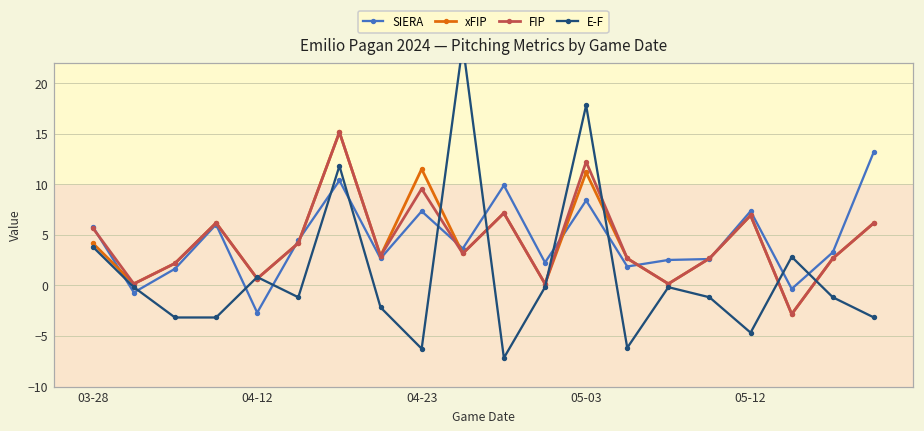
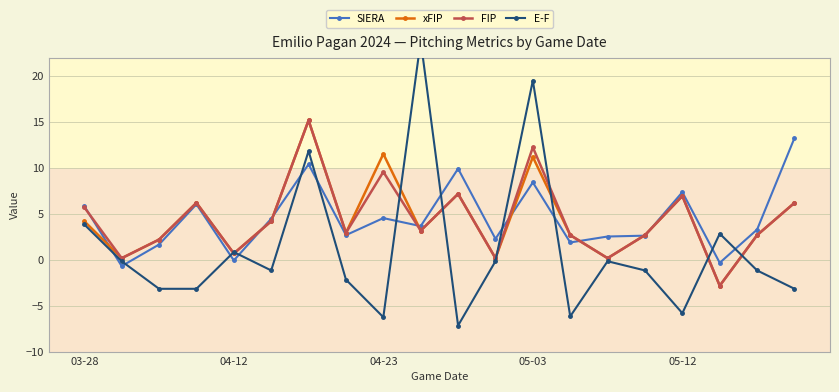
SIERA, 04-12: -3 -> 0
SIERA, 04-23: 7 -> 5
E-F, 05-03: 18 -> 20
E-F, 05-12: -5 -> -6
